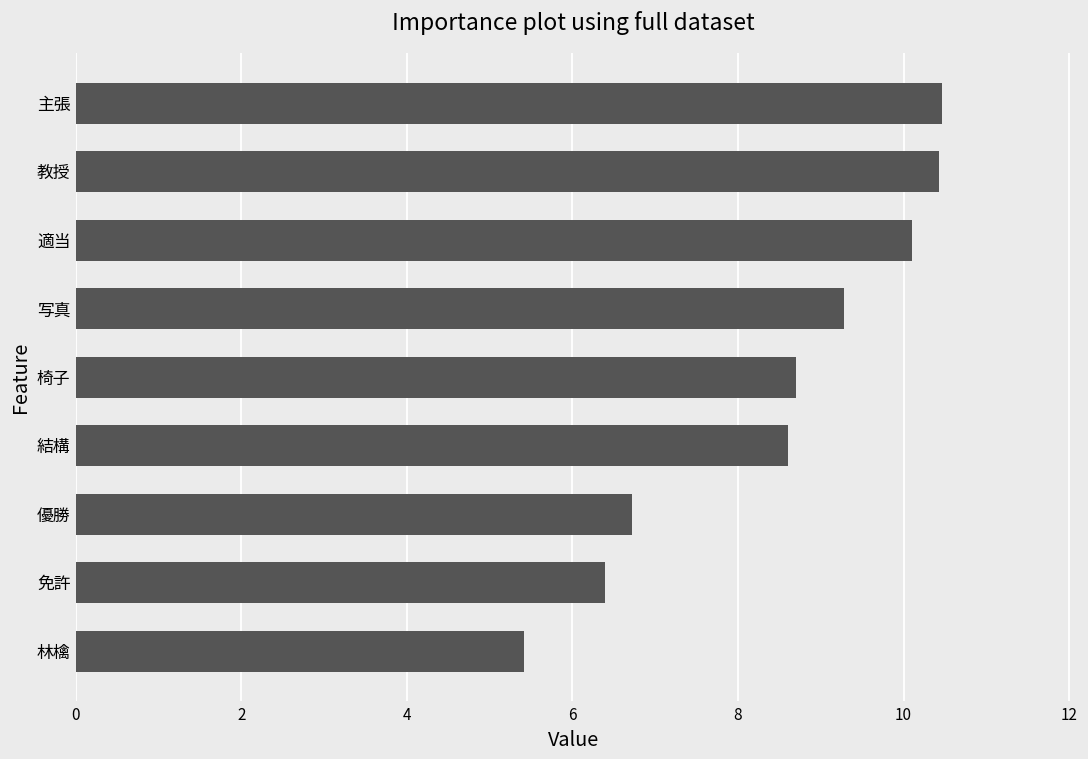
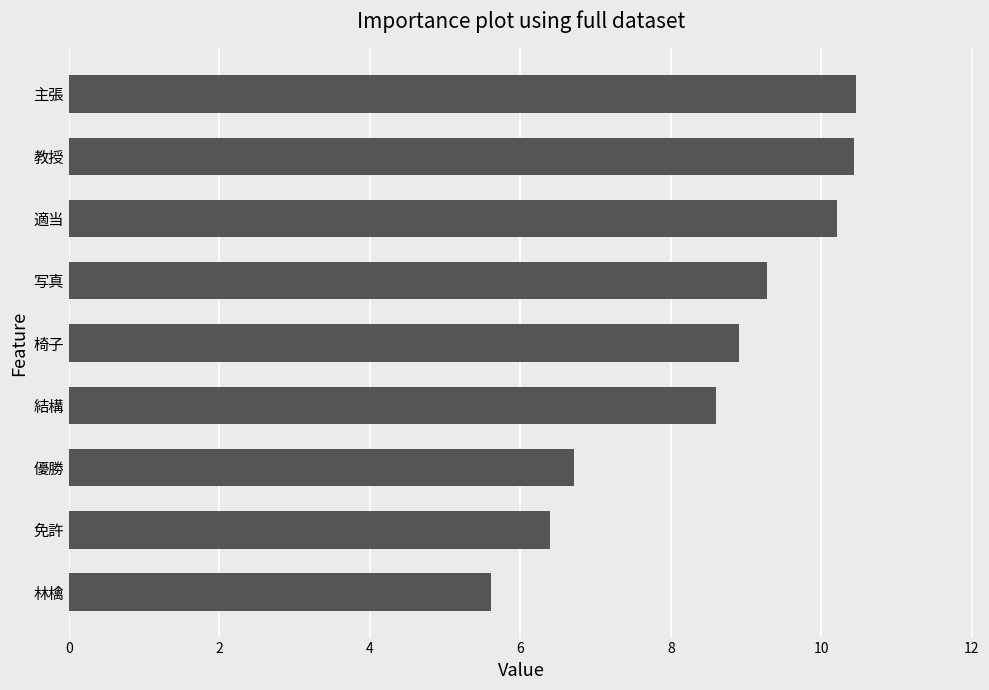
適当: 10.1 -> 10.2
椅子: 8.7 -> 8.9
林檎: 5.4 -> 5.6
